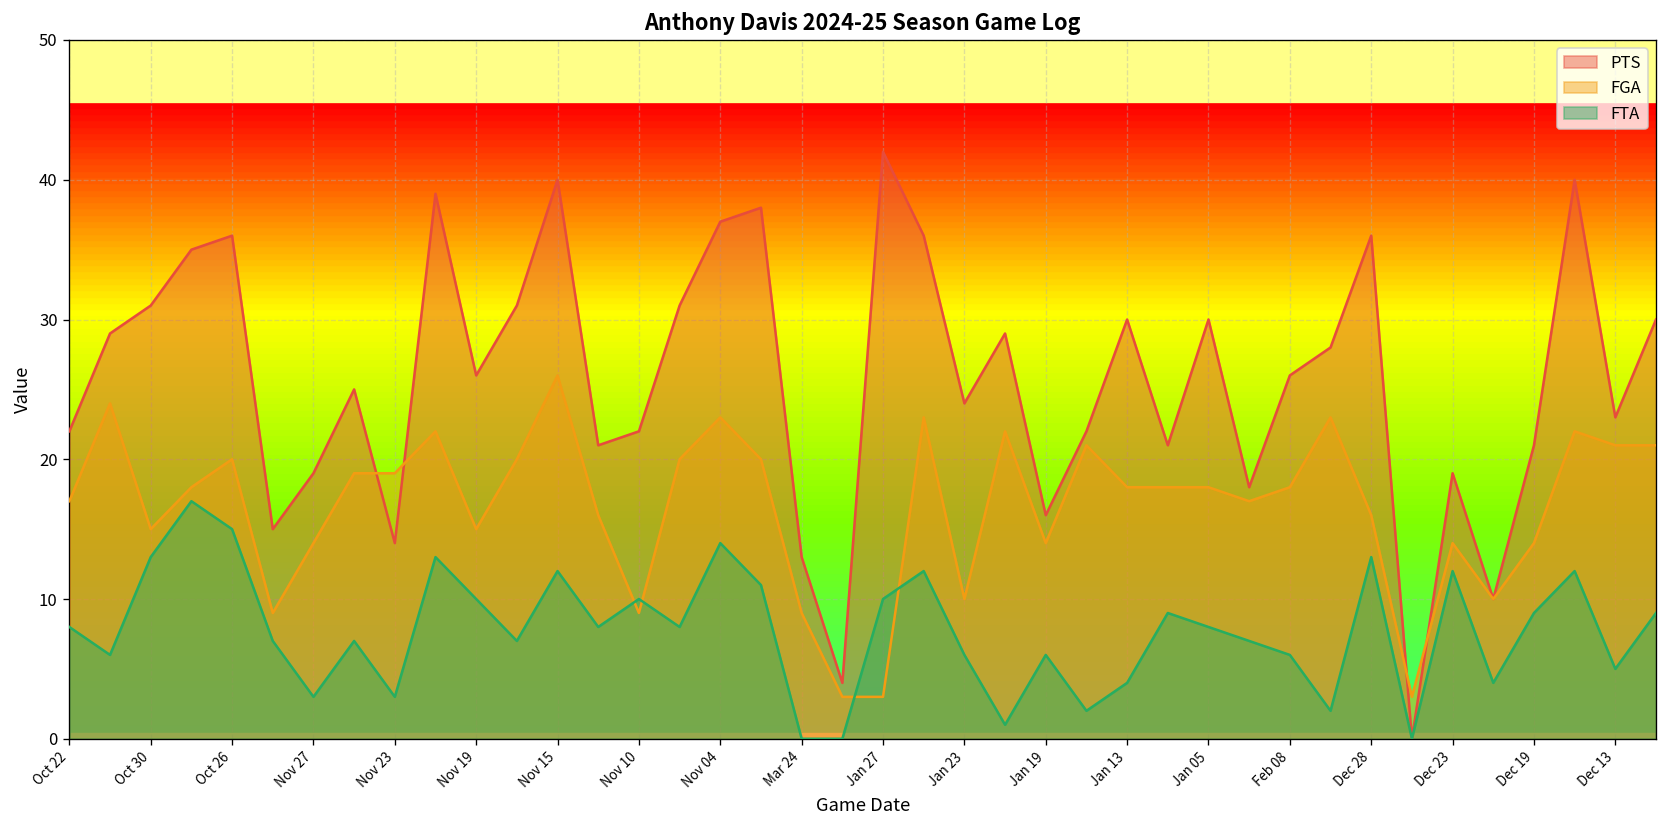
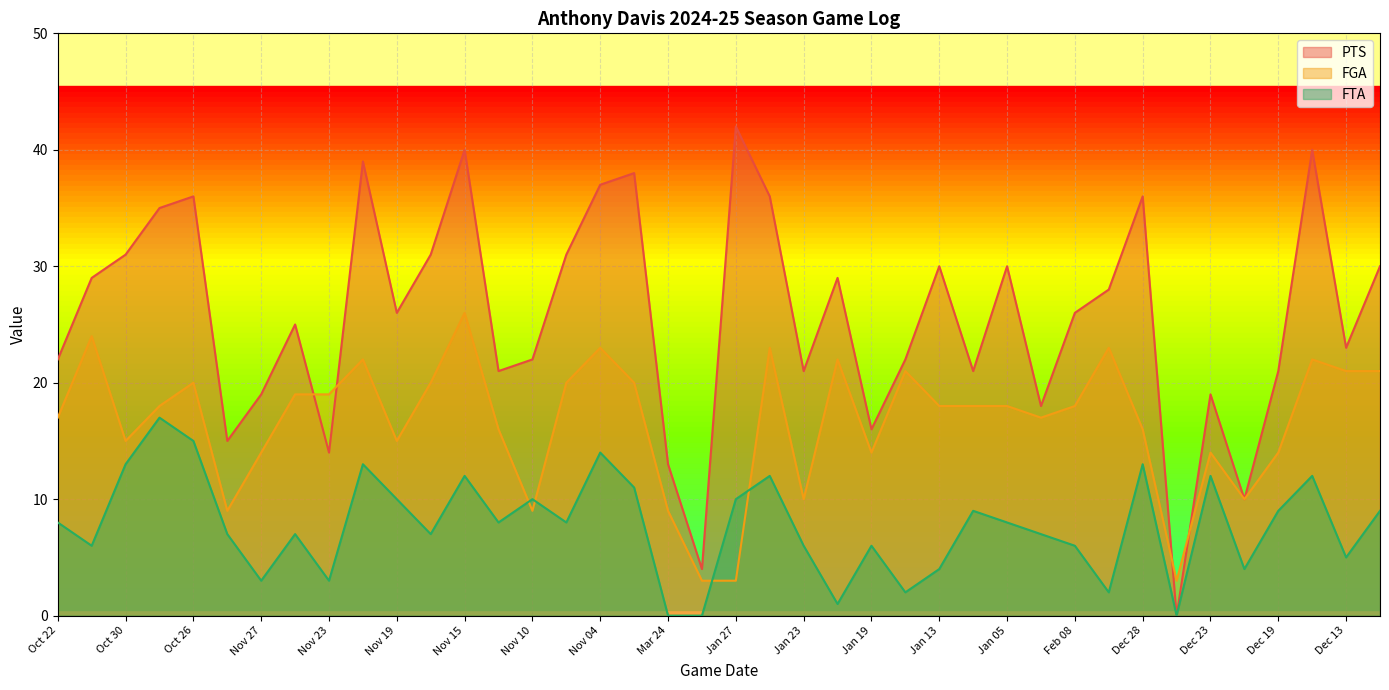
PTS, Jan 23: 24 -> 21
